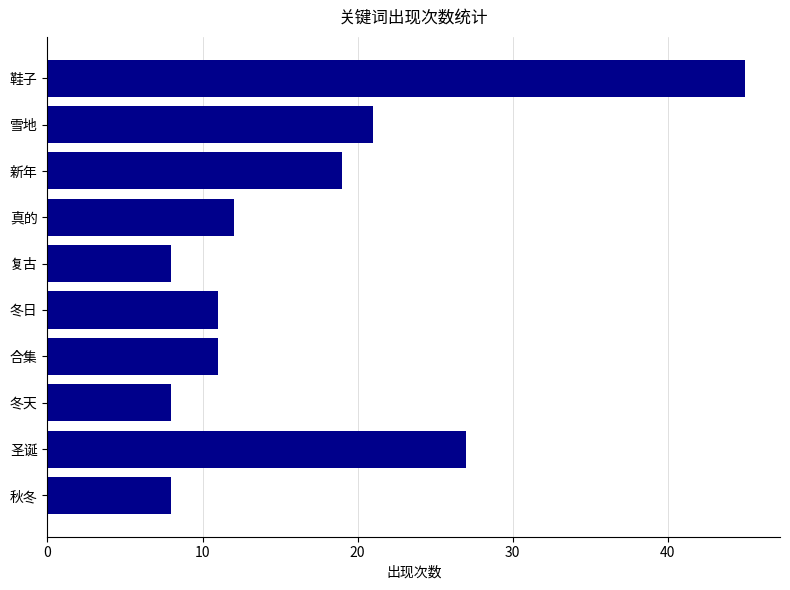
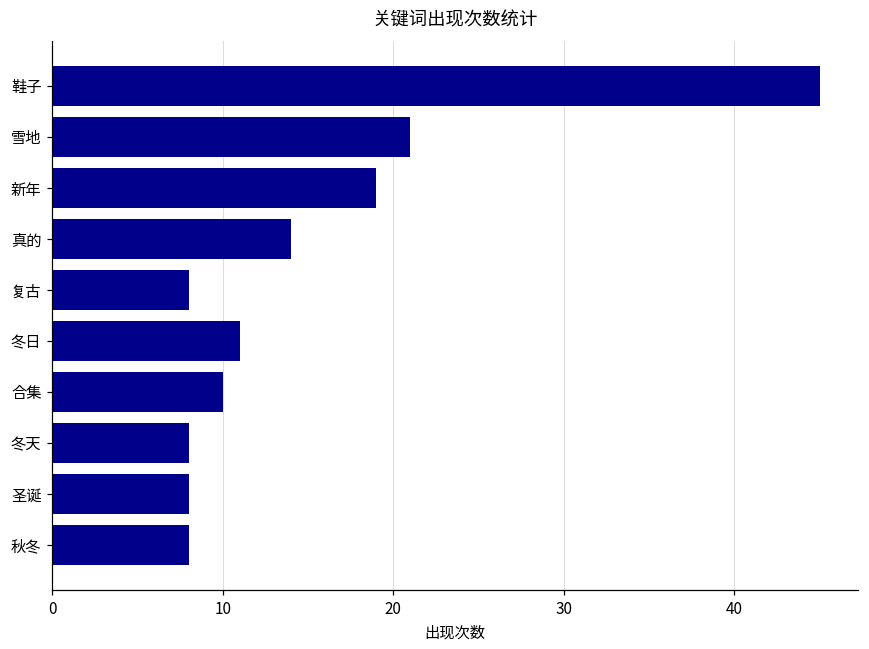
真的: 12 -> 14
合集: 11 -> 10
圣诞: 27 -> 8
